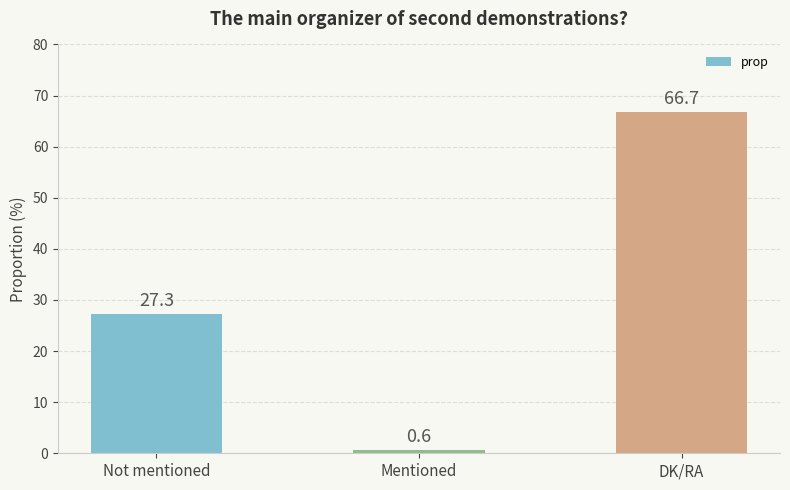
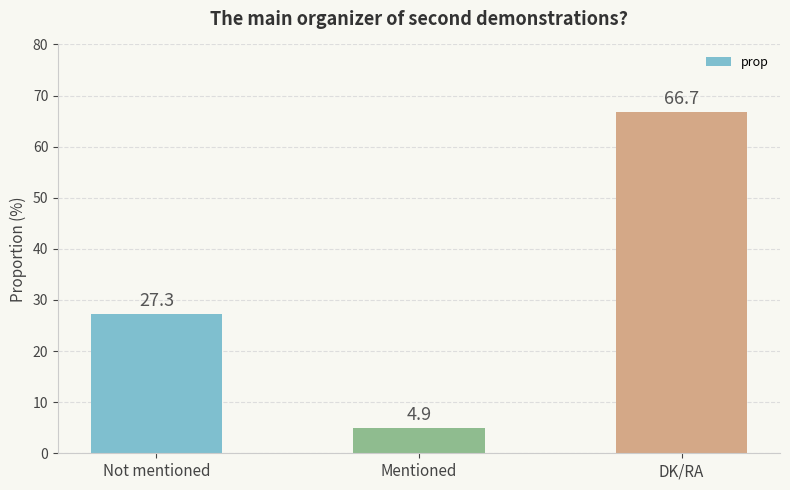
Mentioned: 0.6 -> 4.9
